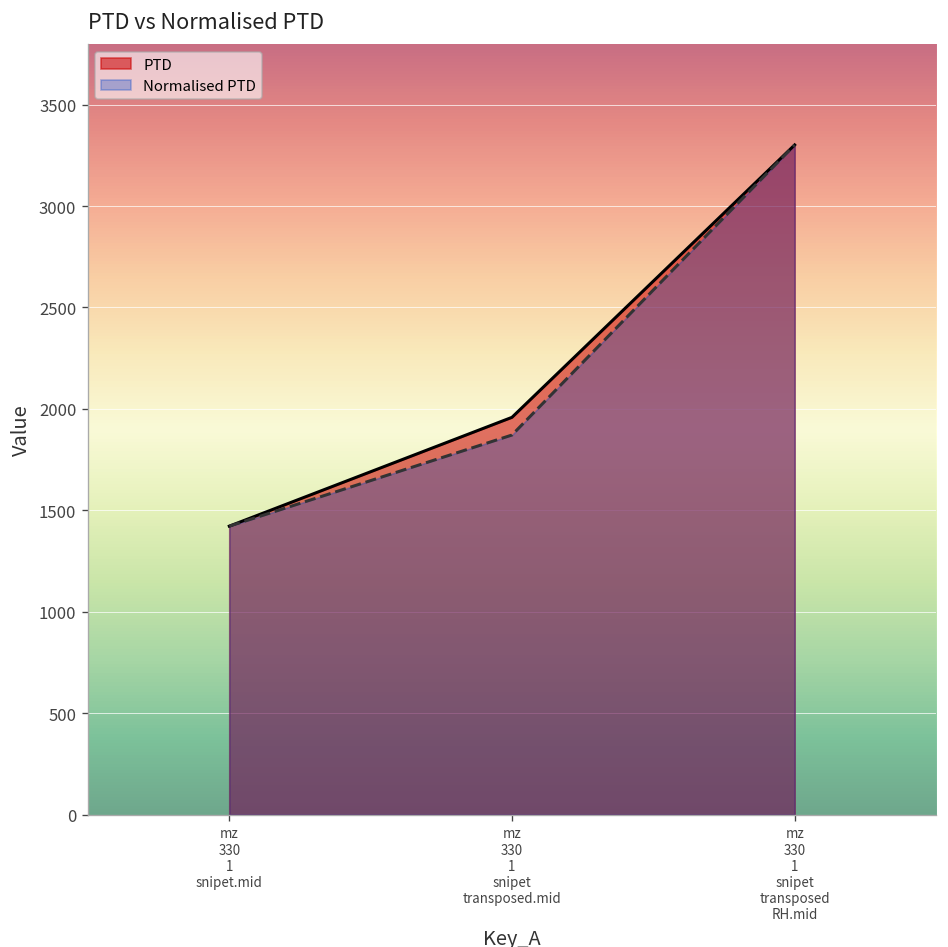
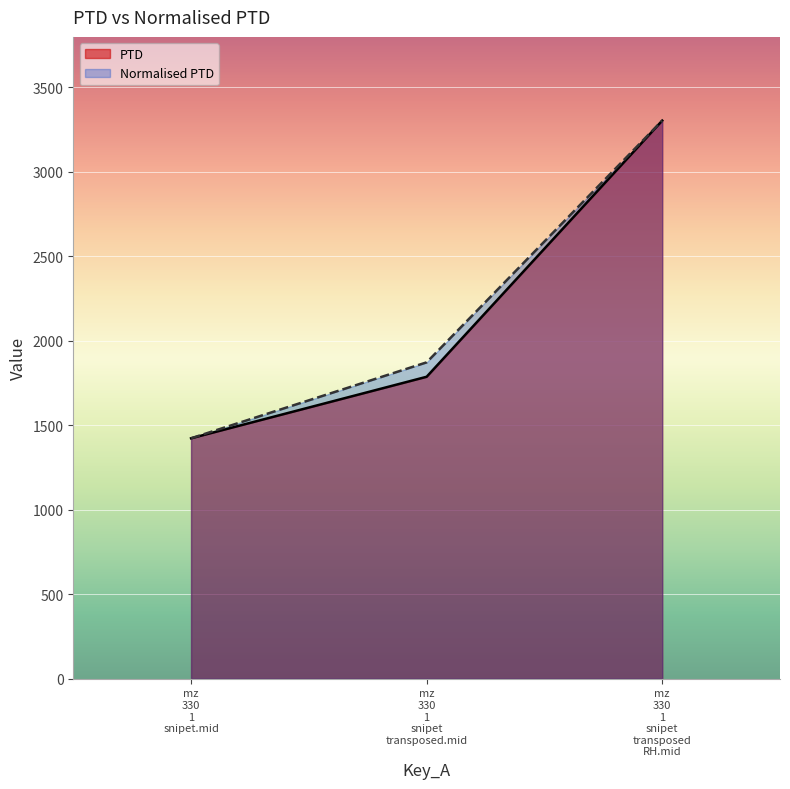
PTD, mz 330 1 snipet transposed.mid: 1960 -> 1790
